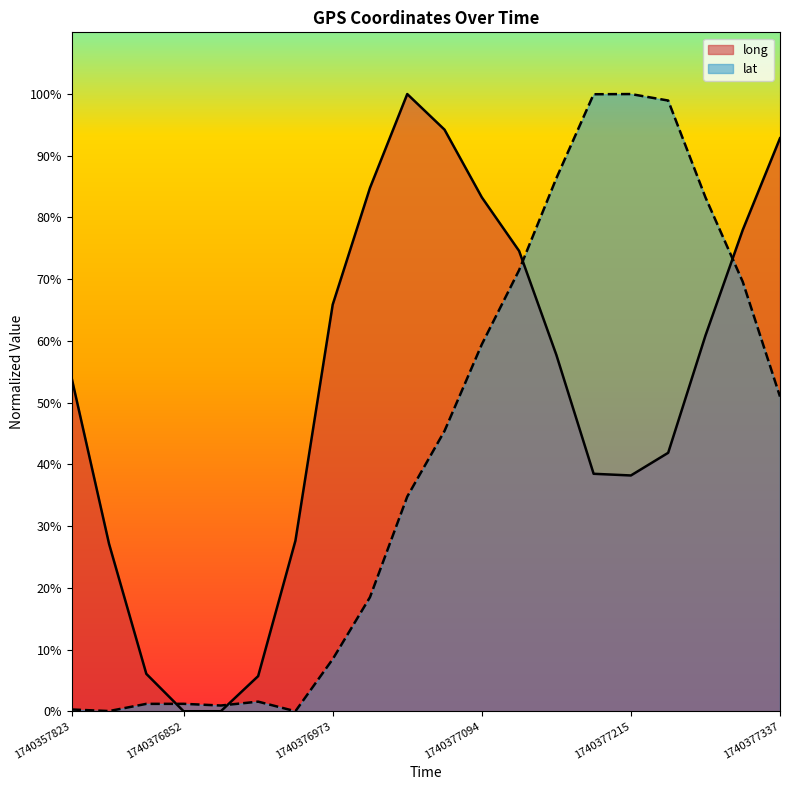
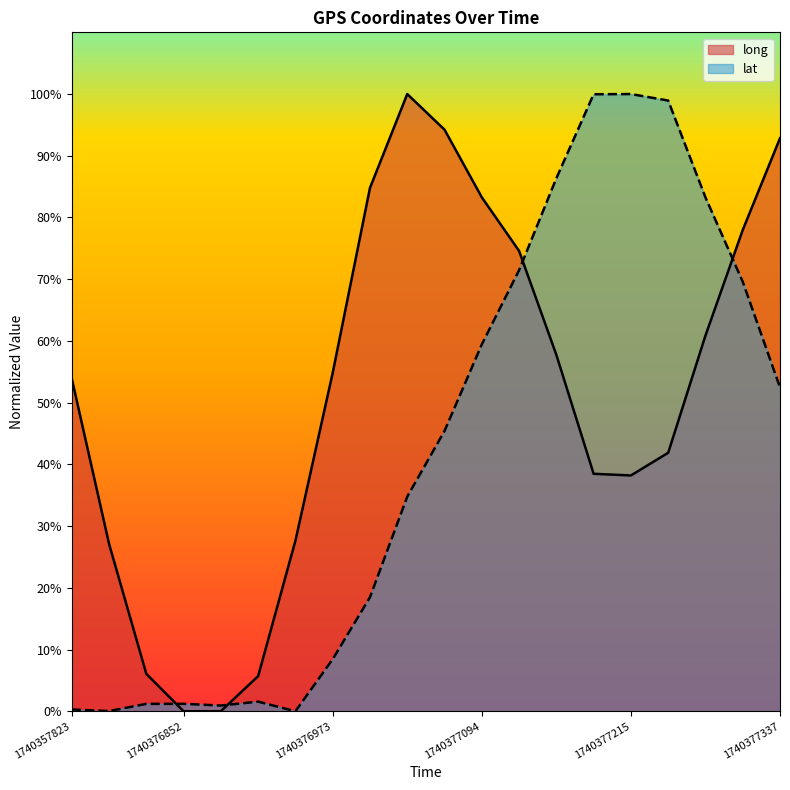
long, 1740376973: 66% -> 55%
lat, 1740377337: 51% -> 52%
